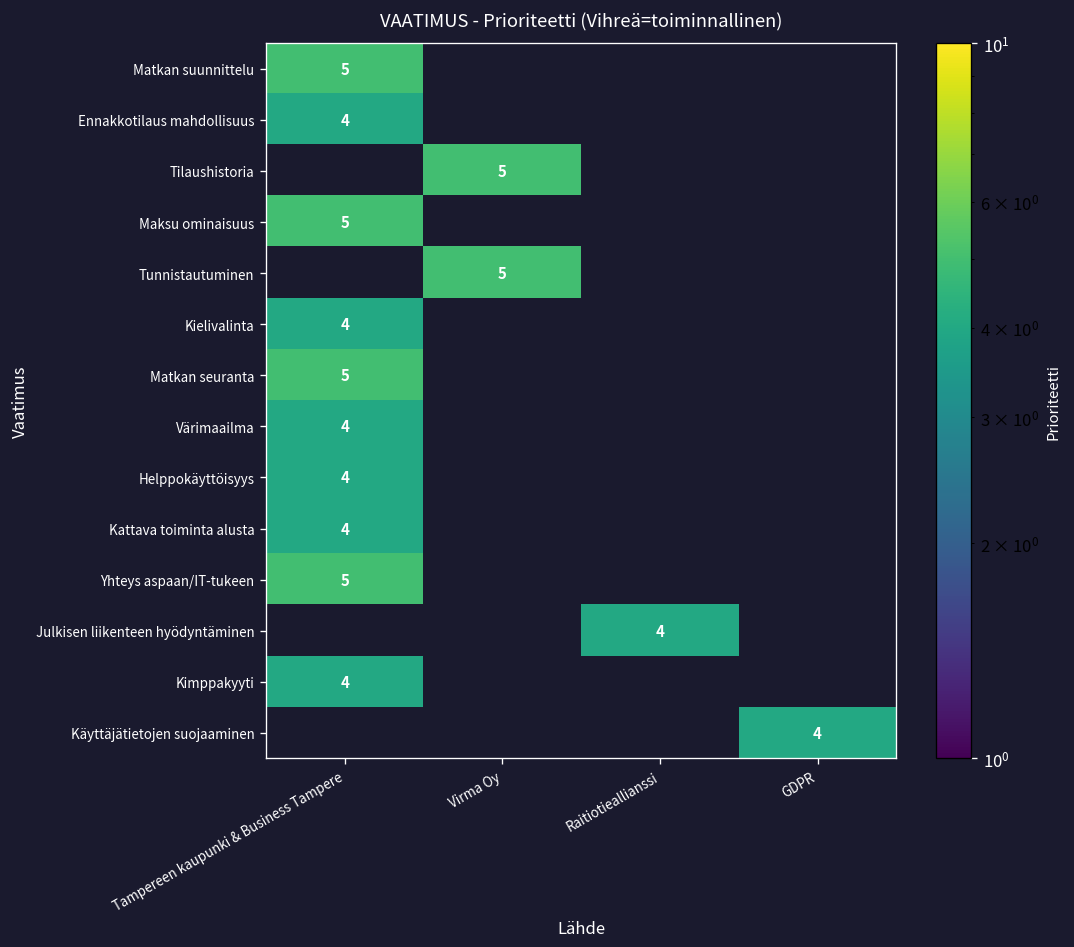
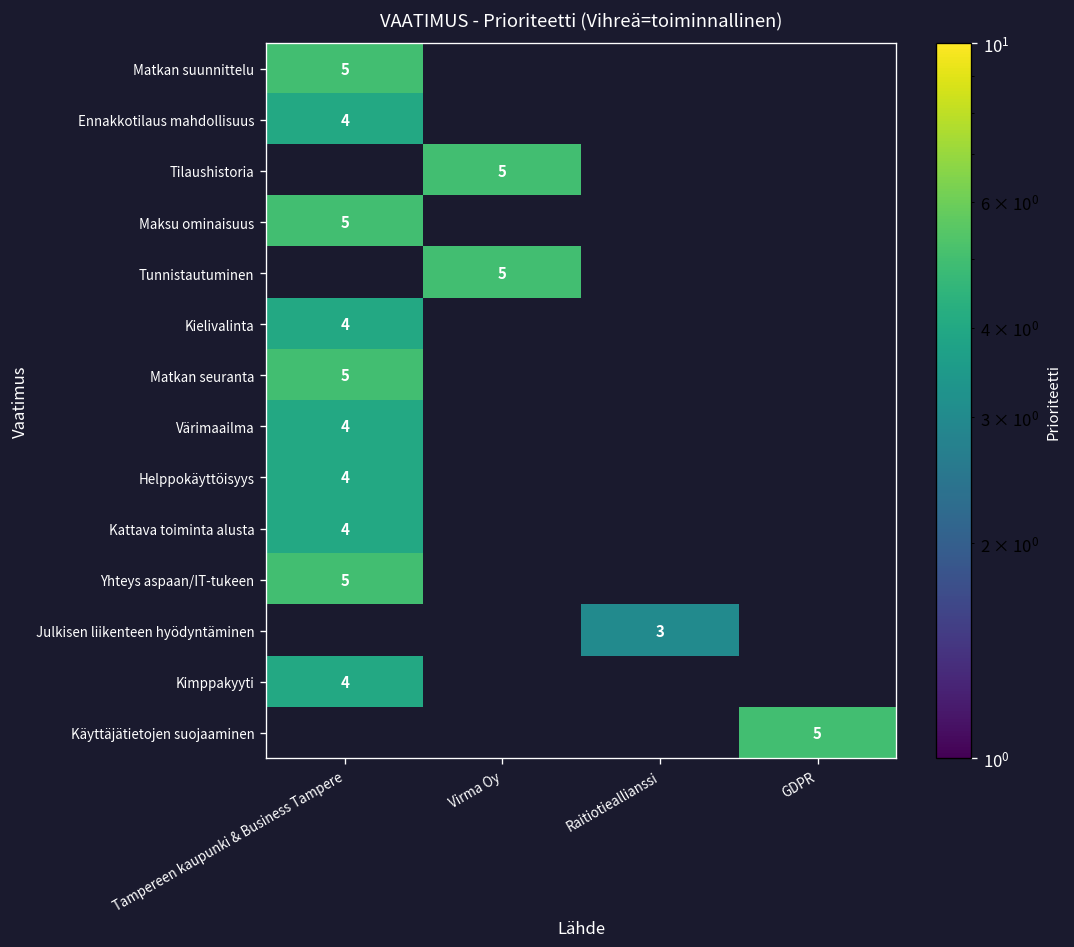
Julkisen liikenteen hyödyntäminen, Raitiotieallianssi: 4 -> 3
Käyttäjätietojen suojaaminen, GDPR: 4 -> 5
